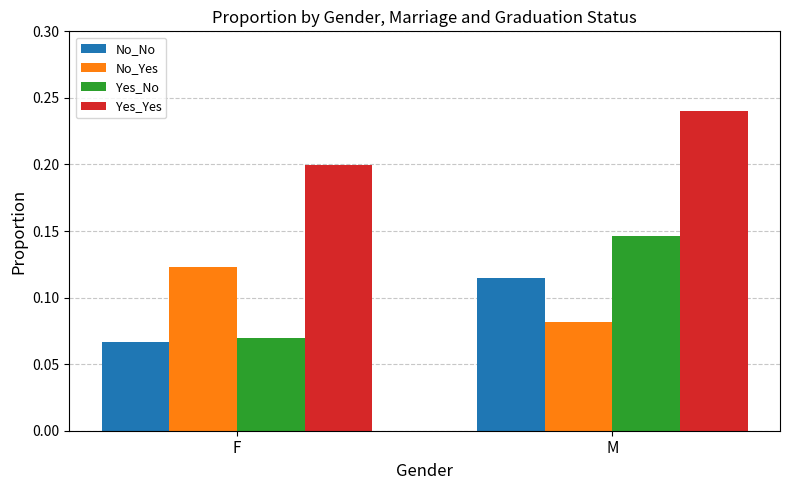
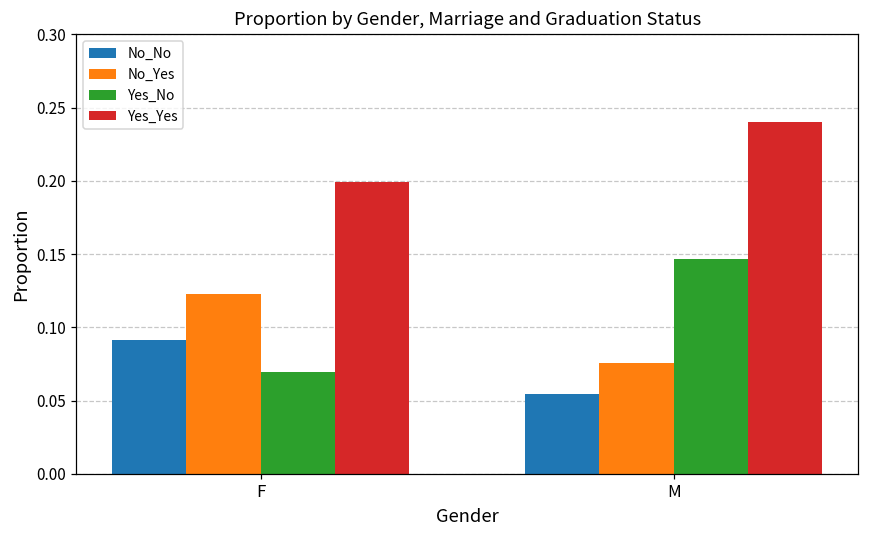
No_No, F: 0.067 -> 0.091
No_No, M: 0.115 -> 0.055
No_Yes, M: 0.082 -> 0.076
